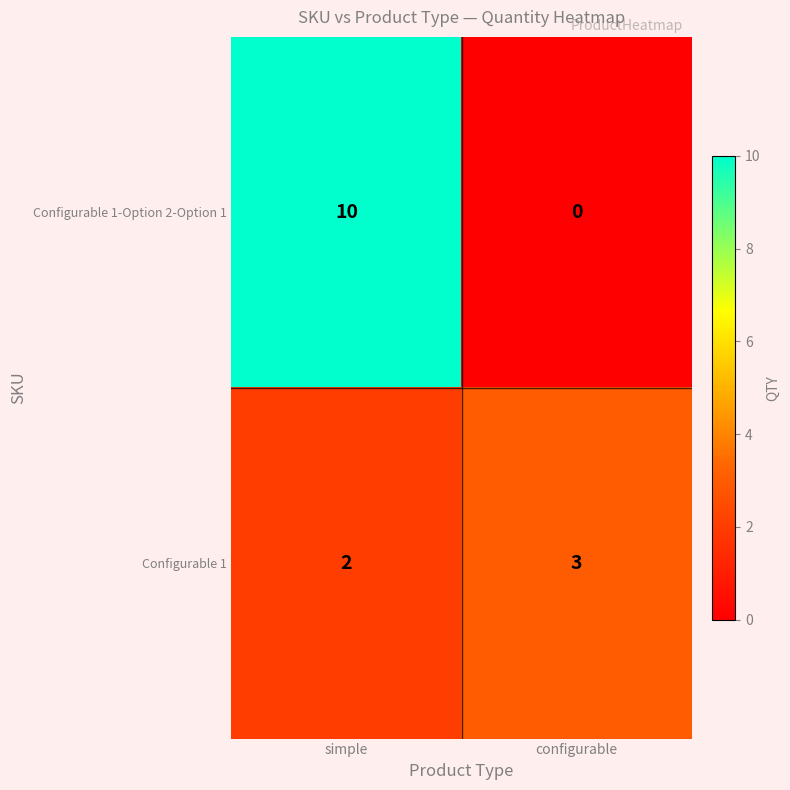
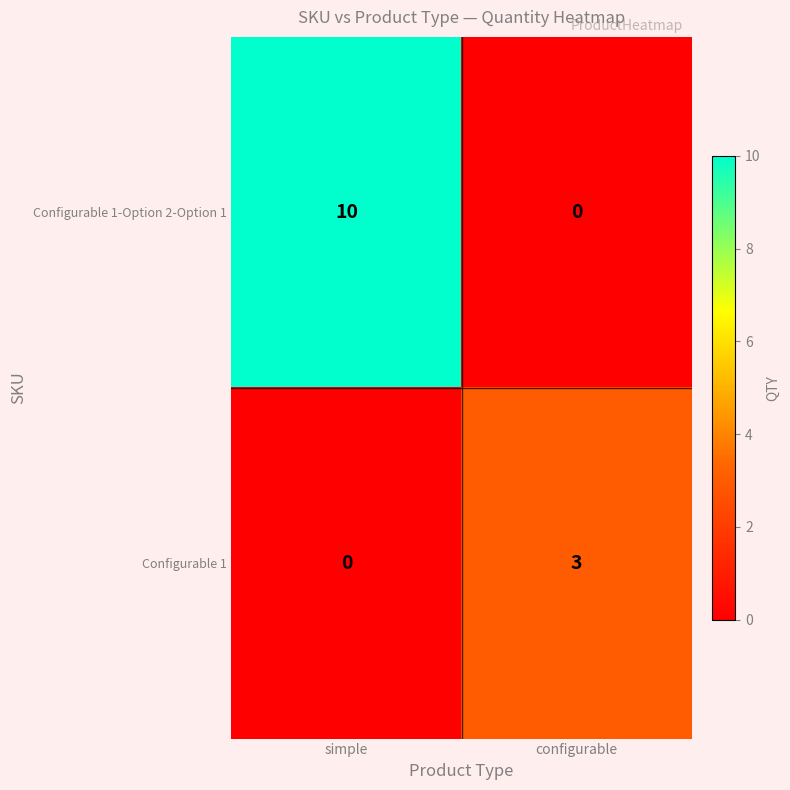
Configurable 1, simple: 2 -> 0
